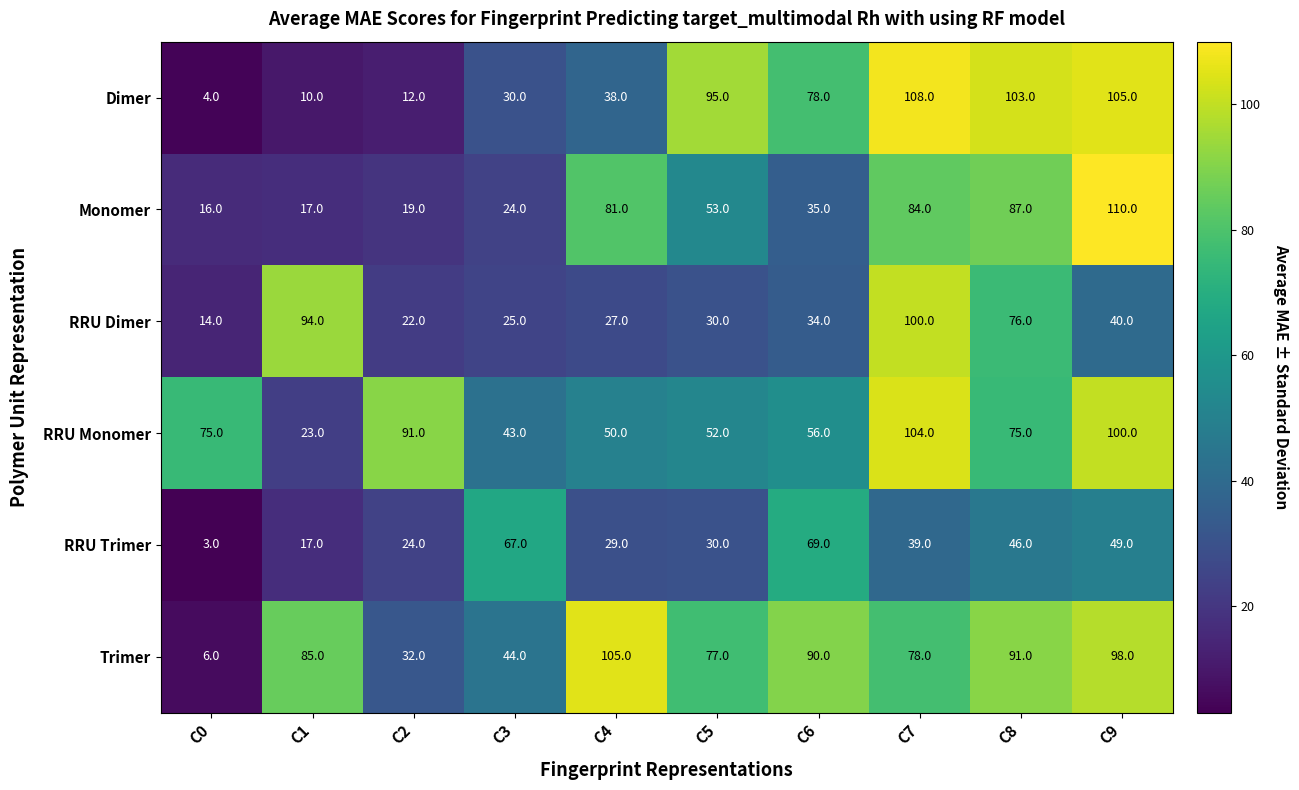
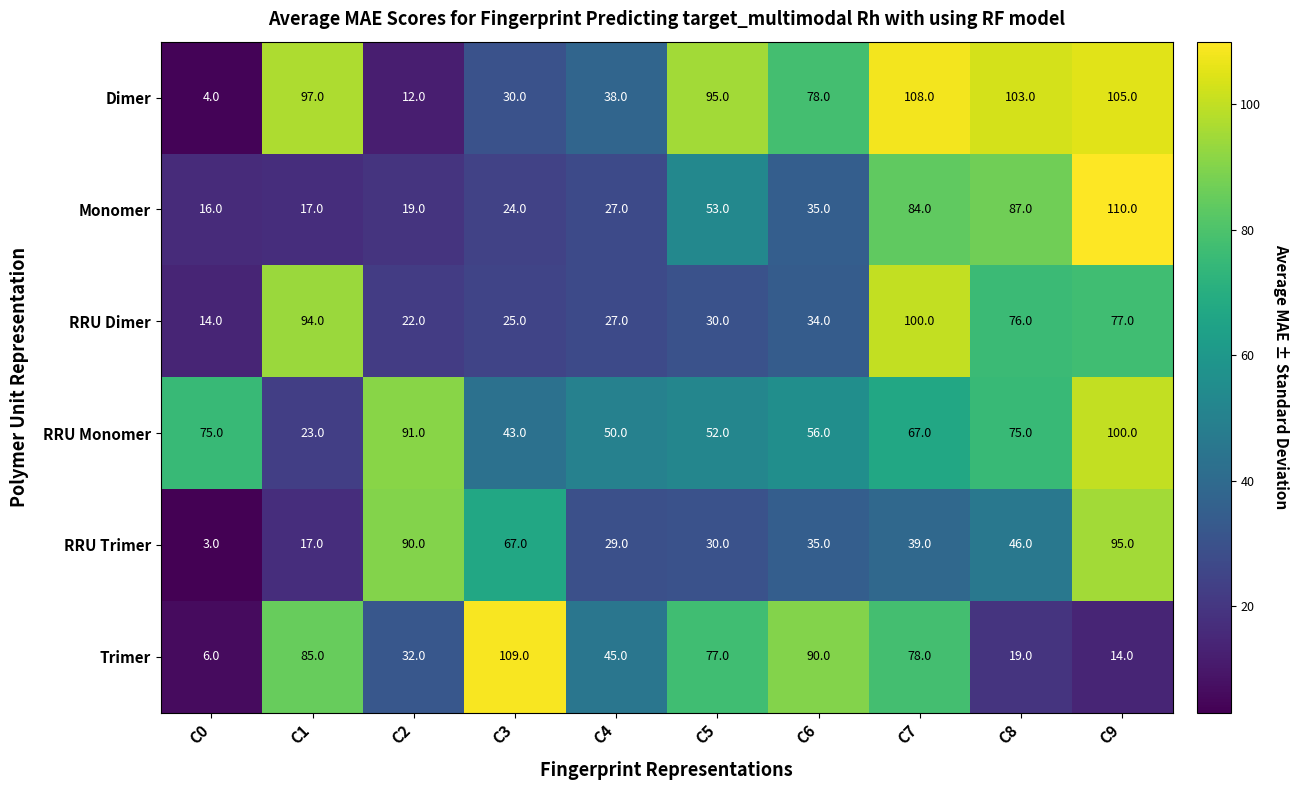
Dimer, C1: 10.0 -> 97.0
Monomer, C4: 81.0 -> 27.0
RRU Dimer, C9: 40.0 -> 77.0
RRU Monomer, C7: 104.0 -> 67.0
RRU Trimer, C2: 24.0 -> 90.0
RRU Trimer, C6: 69.0 -> 35.0
RRU Trimer, C9: 49.0 -> 95.0
Trimer, C3: 44.0 -> 109.0
Trimer, C4: 105.0 -> 45.0
Trimer, C8: 91.0 -> 19.0
Trimer, C9: 98.0 -> 14.0
